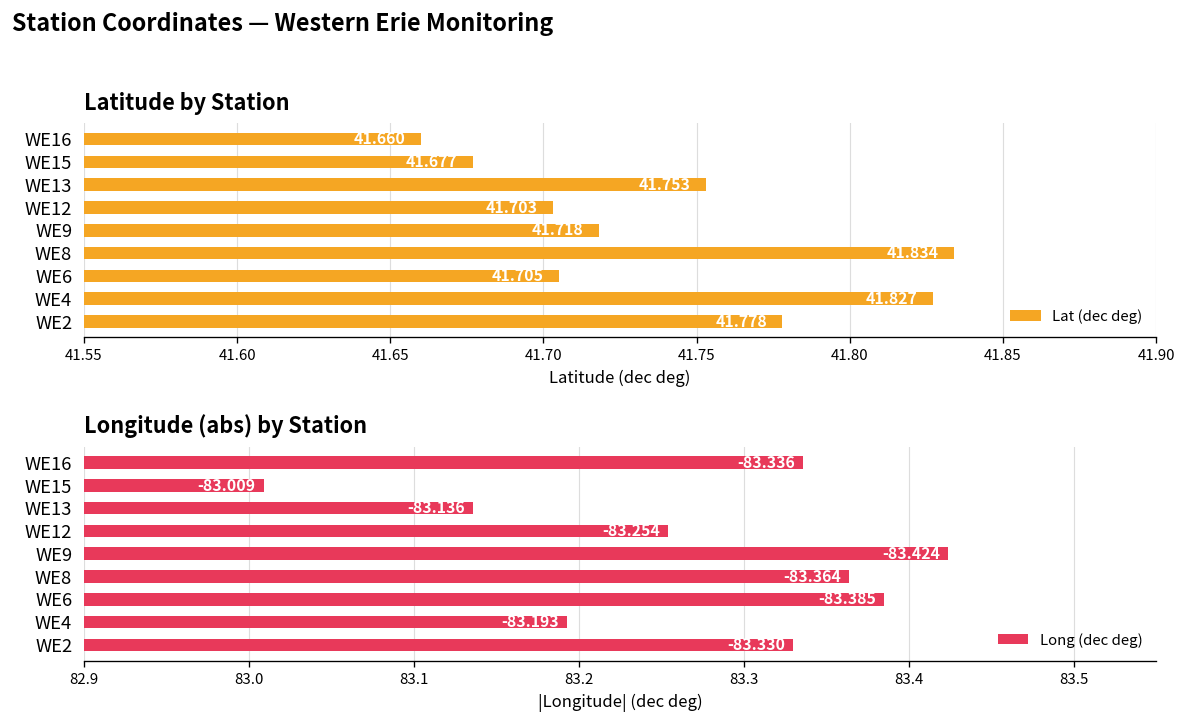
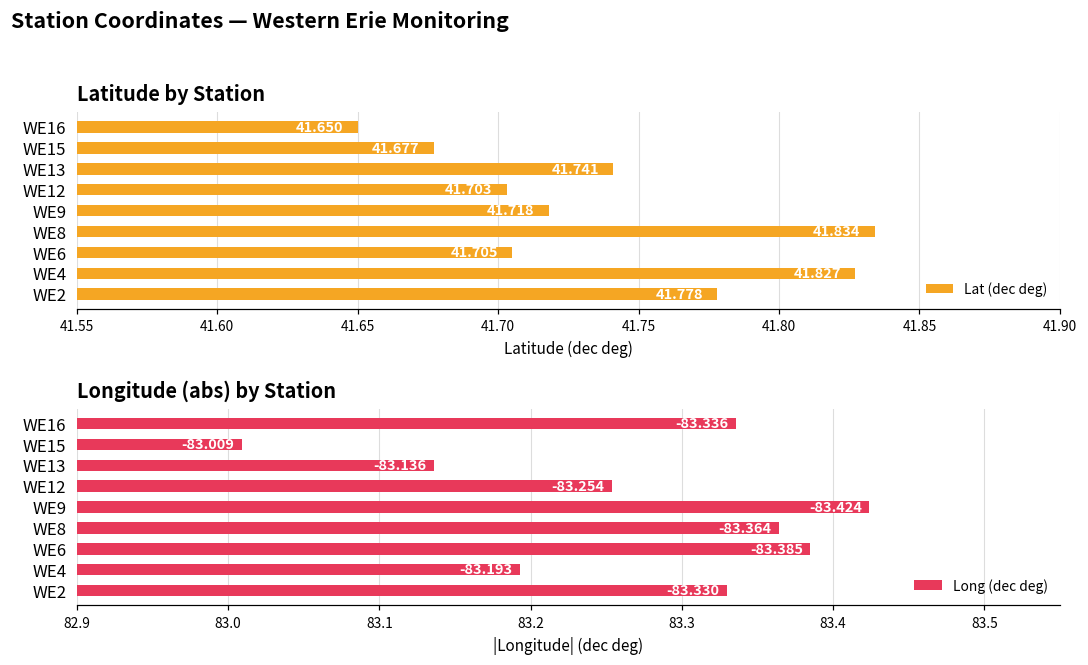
Latitude by Station, WE16: 41.660 -> 41.650
Latitude by Station, WE13: 41.753 -> 41.741
